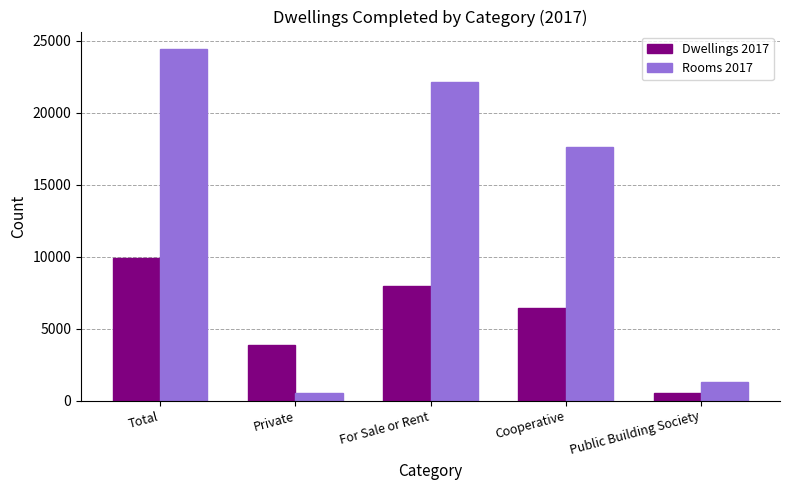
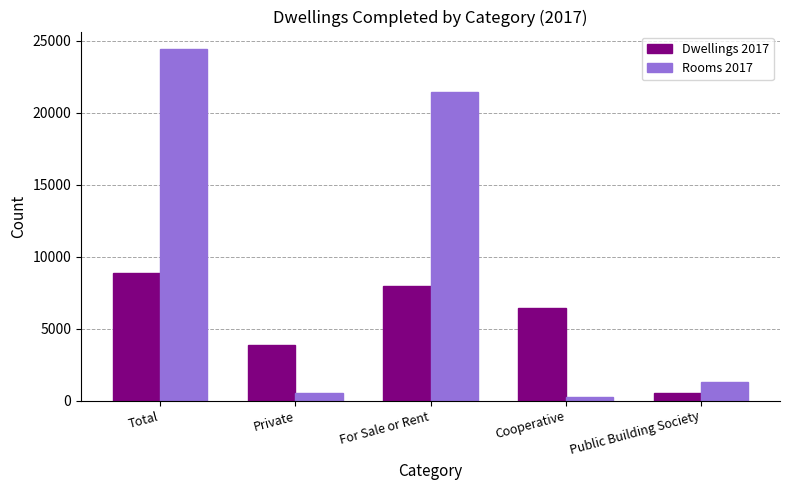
Dwellings 2017, Total: 9900 -> 8800
Rooms 2017, For Sale or Rent: 22100 -> 21400
Rooms 2017, Cooperative: 17600 -> 200
